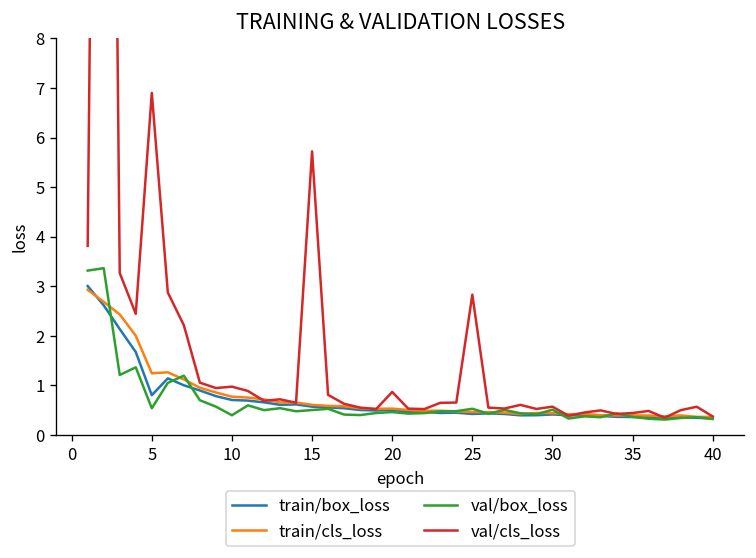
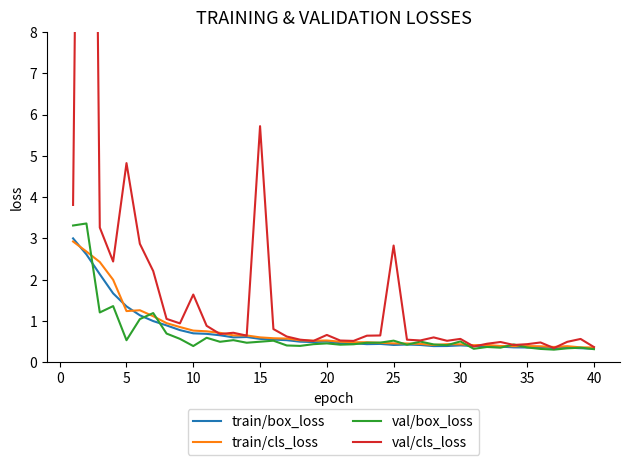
train/box_loss, 5: 0.8 -> 1.4
val/cls_loss, 5: 6.9 -> 4.8
val/cls_loss, 10: 1.0 -> 1.6
val/cls_loss, 20: 0.9 -> 0.7
